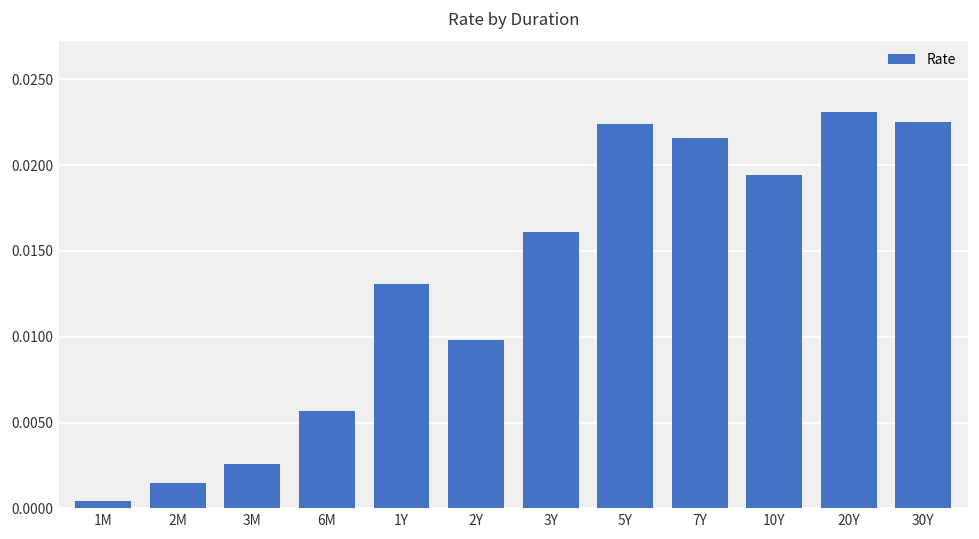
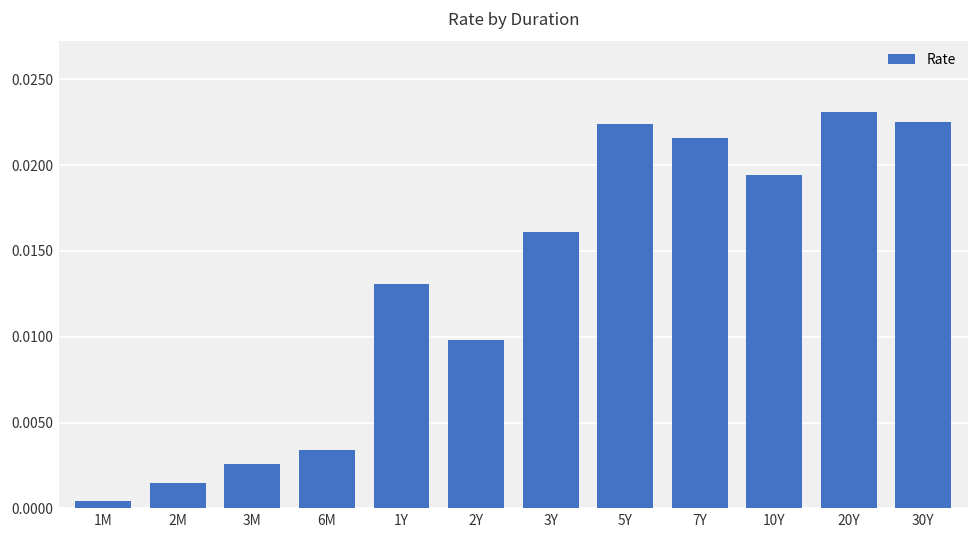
6M: 0.0057 -> 0.0034
